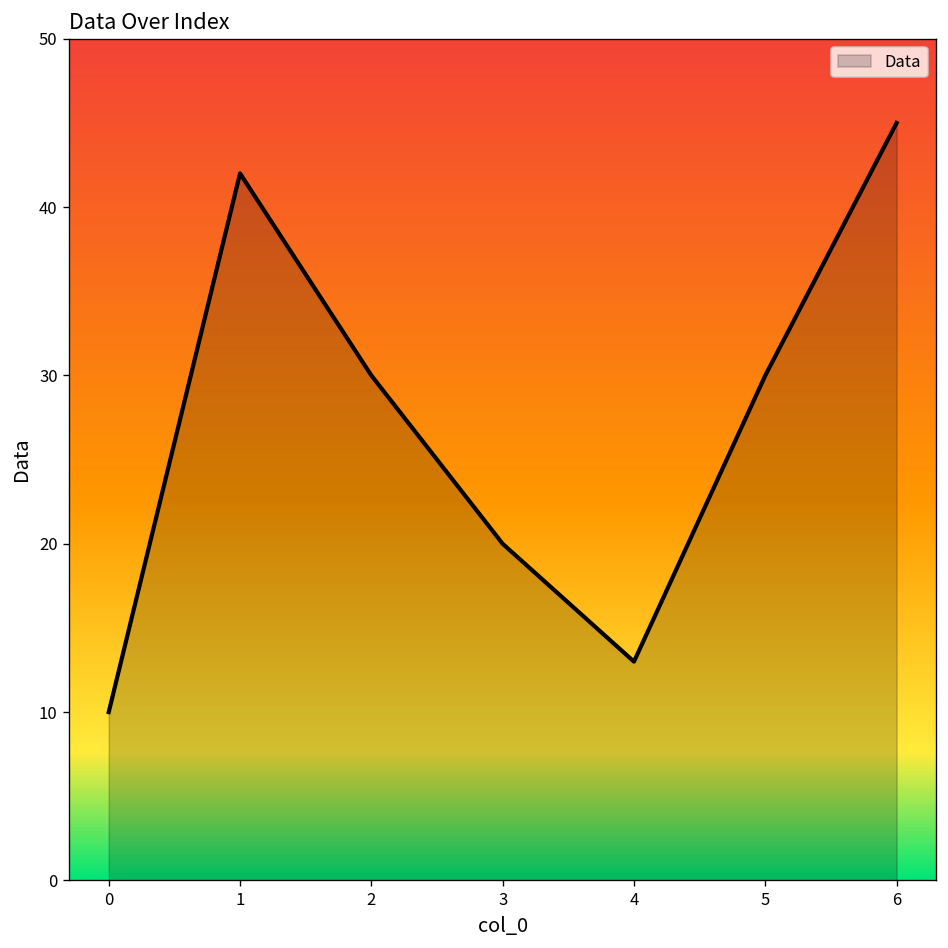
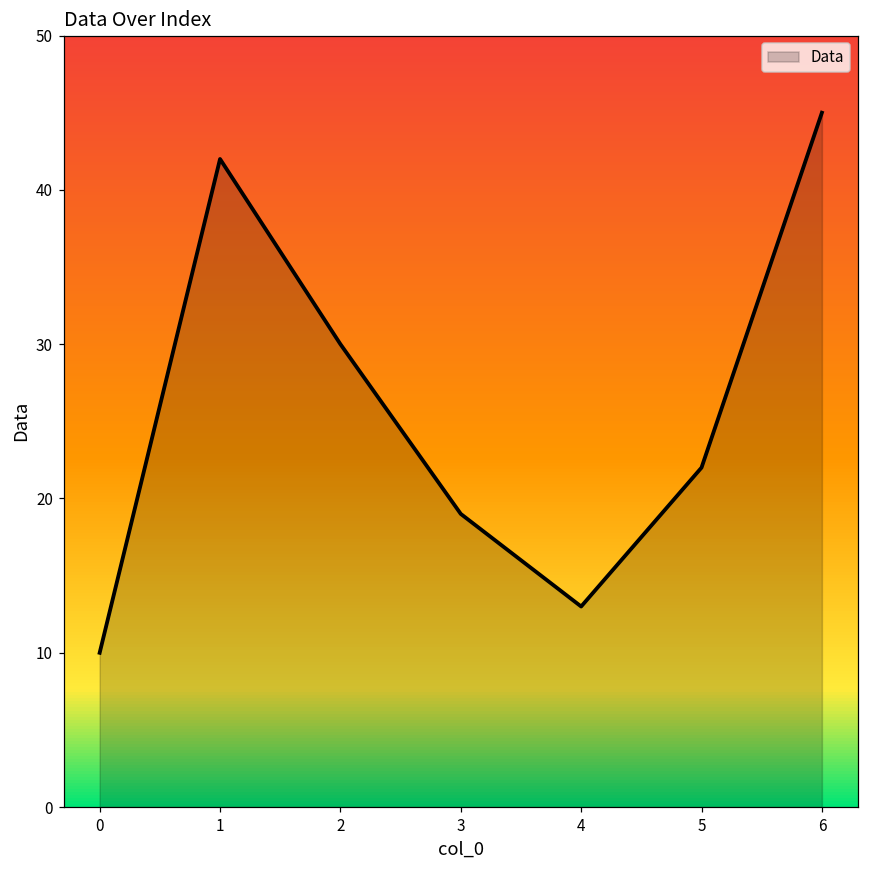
3: 20 -> 19
5: 30 -> 22
